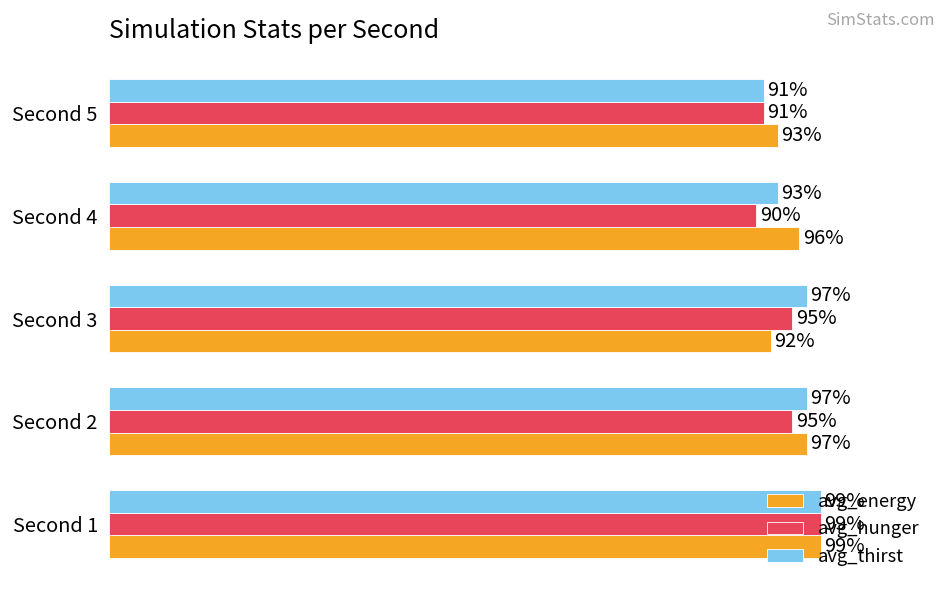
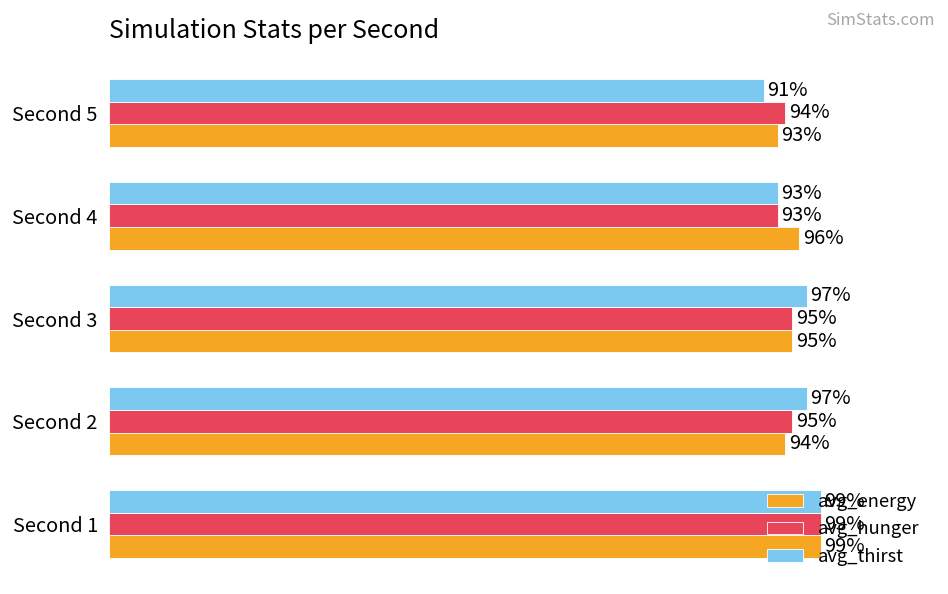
avg_hunger, Second 5: 91% -> 94%
avg_hunger, Second 4: 90% -> 93%
avg_energy, Second 3: 92% -> 95%
avg_energy, Second 2: 97% -> 94%
